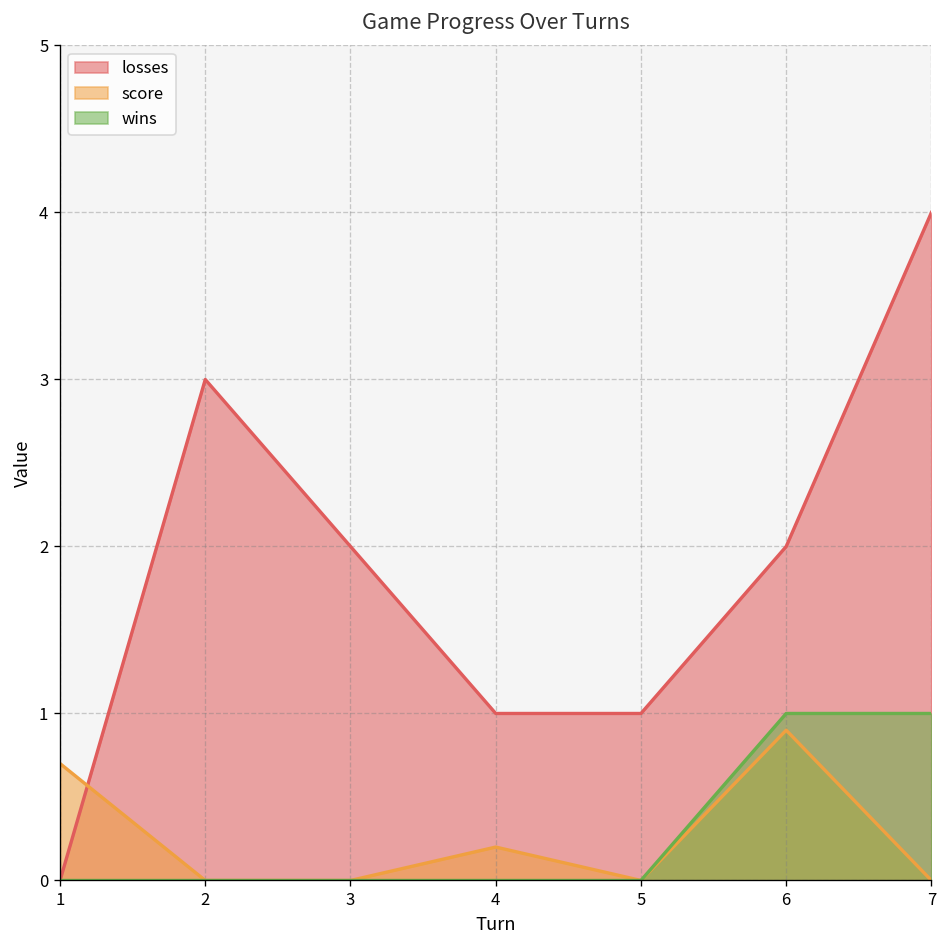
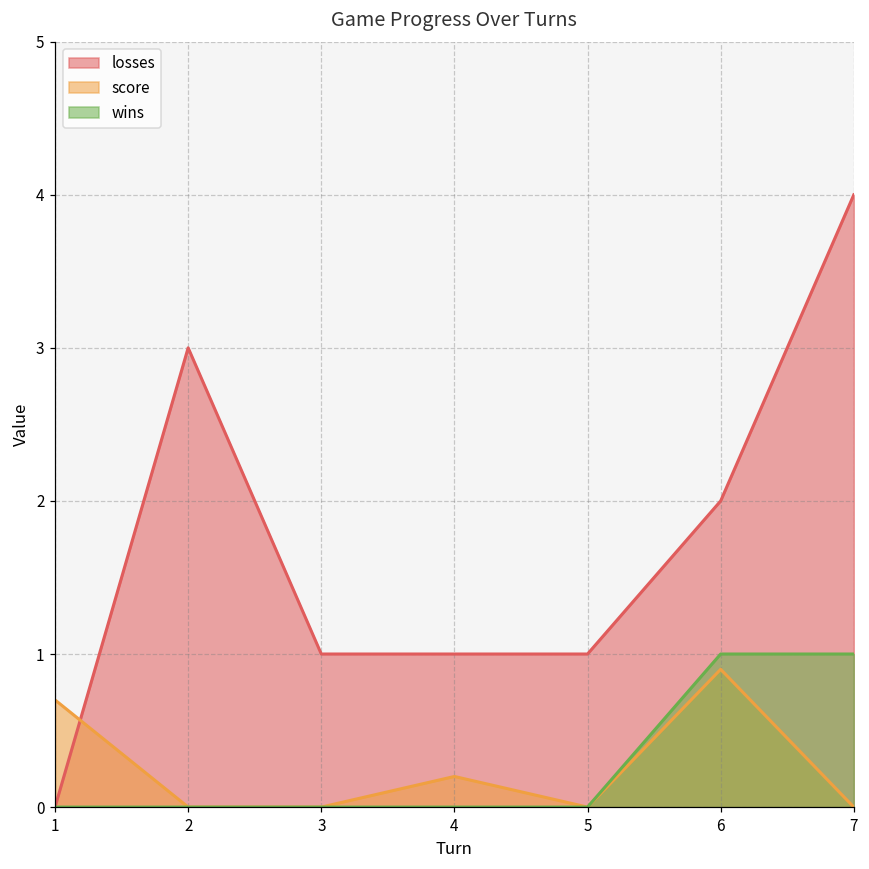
losses, 3: 2 -> 1
